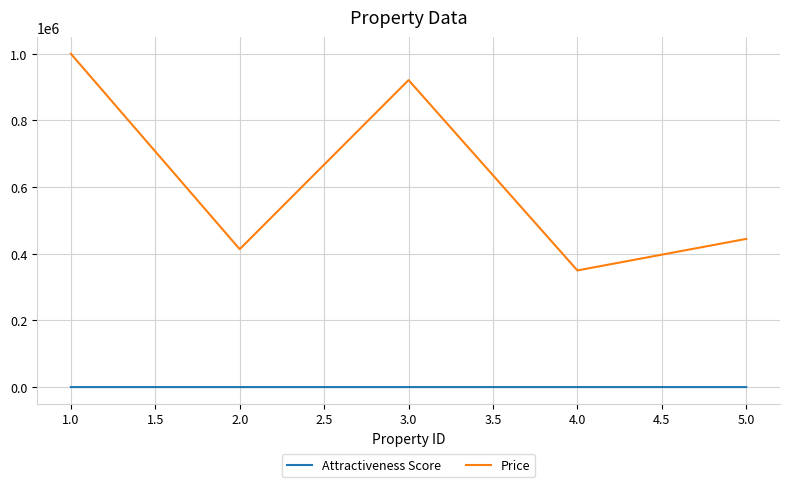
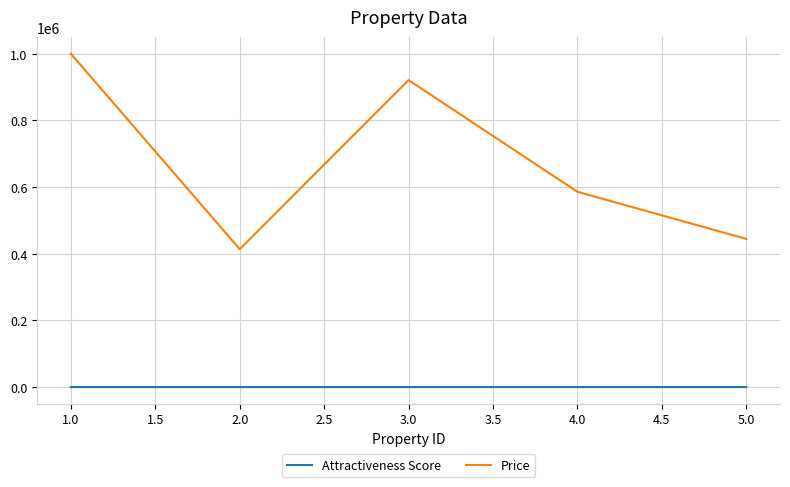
Price, 4.0: 350000 -> 590000
